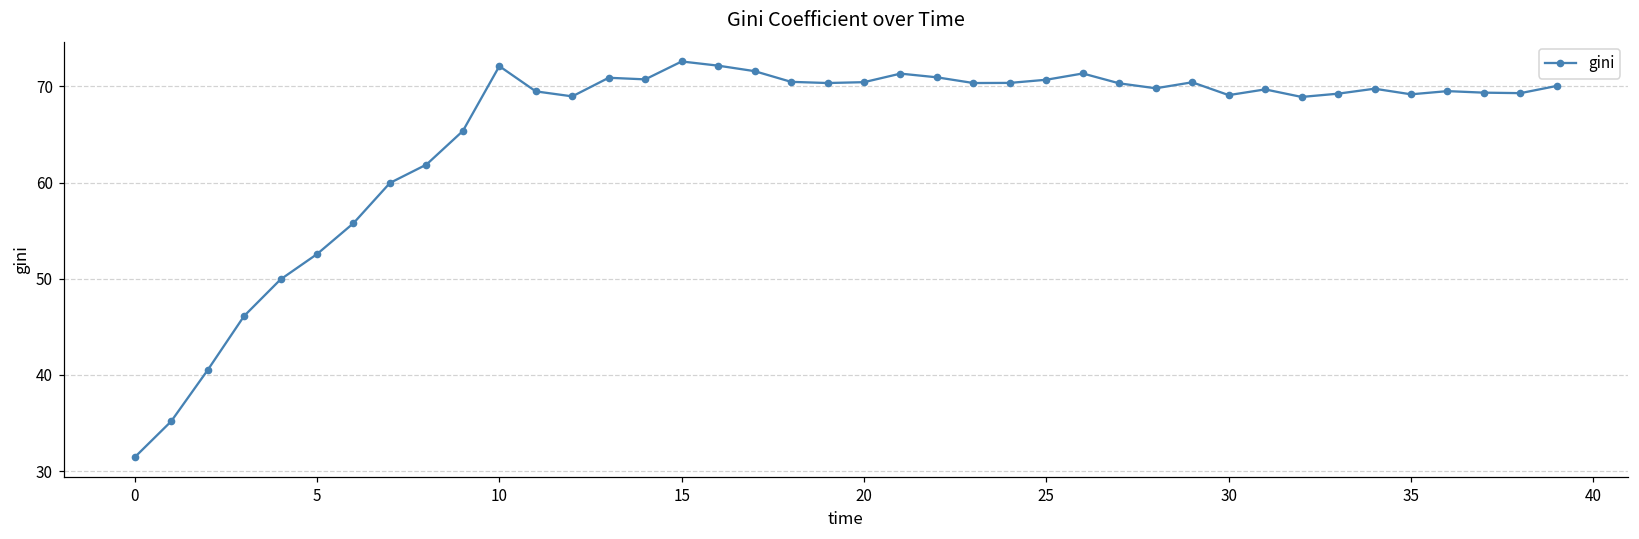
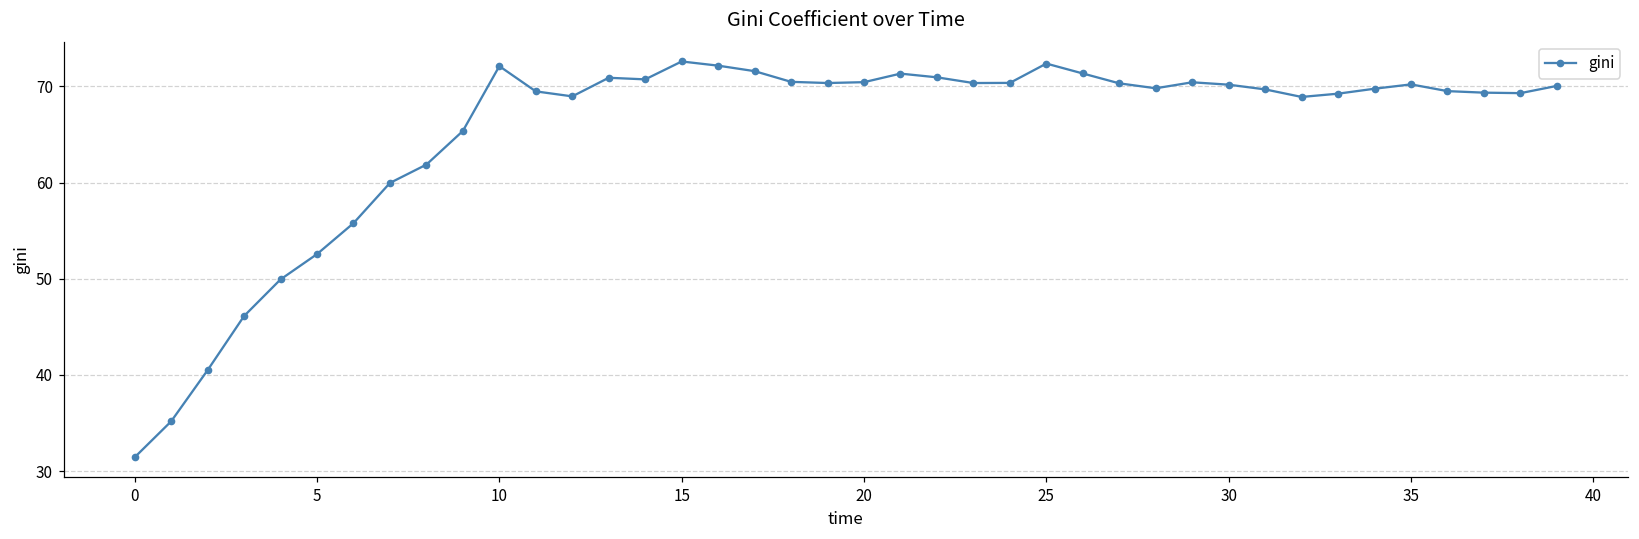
25: 71 -> 72
30: 69 -> 70
35: 69 -> 70
